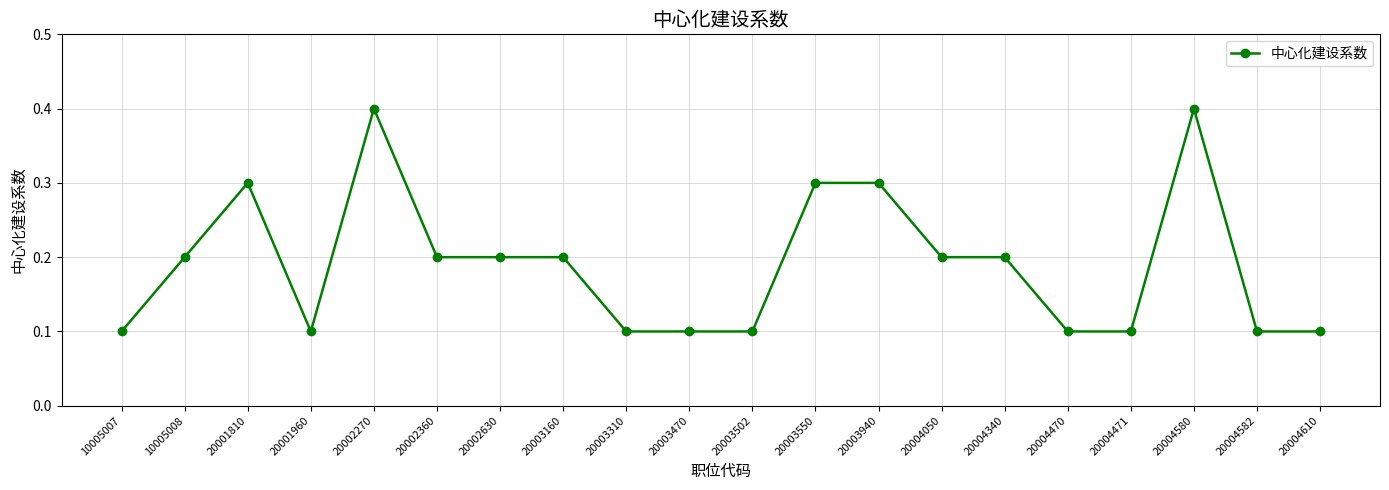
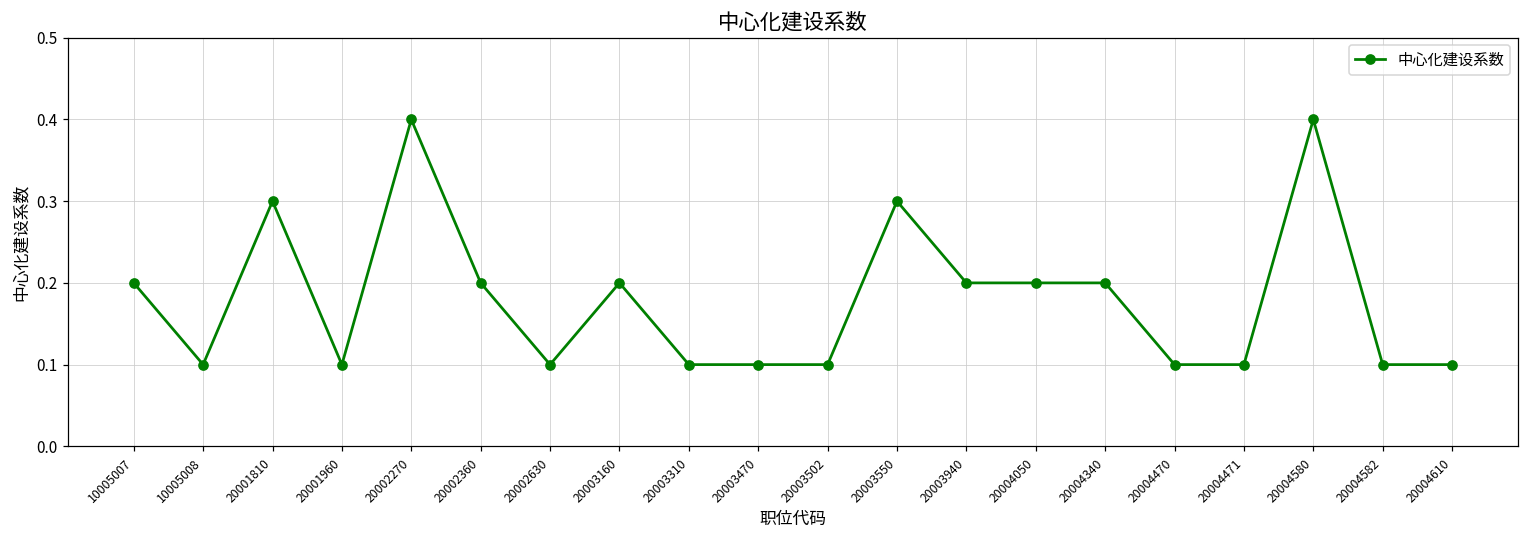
10005007: 0.1 -> 0.2
10005008: 0.2 -> 0.1
20002630: 0.2 -> 0.1
20003940: 0.3 -> 0.2
